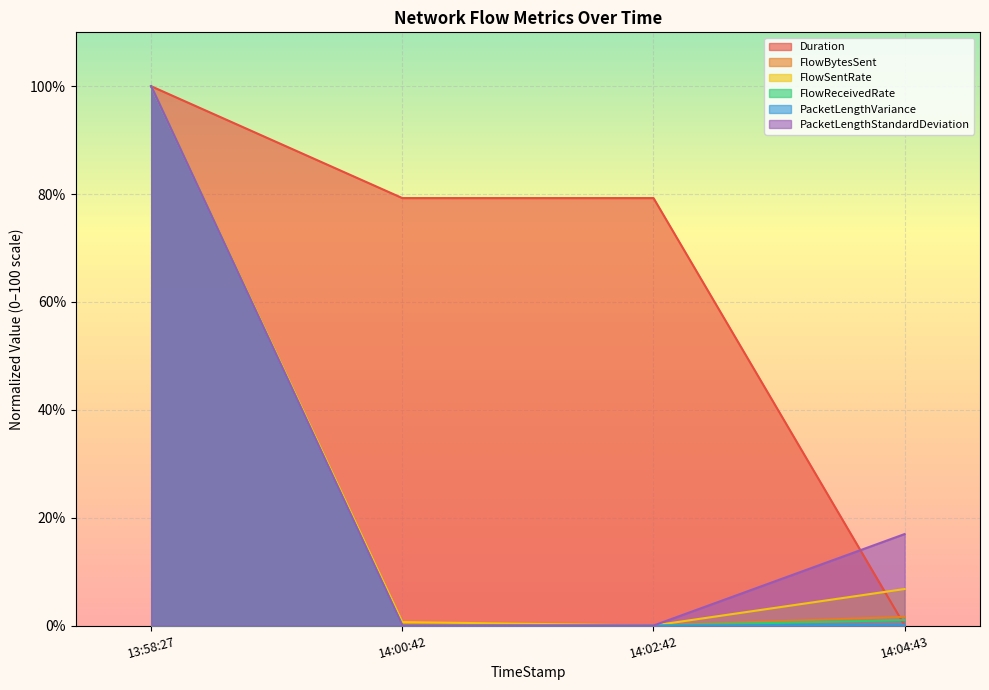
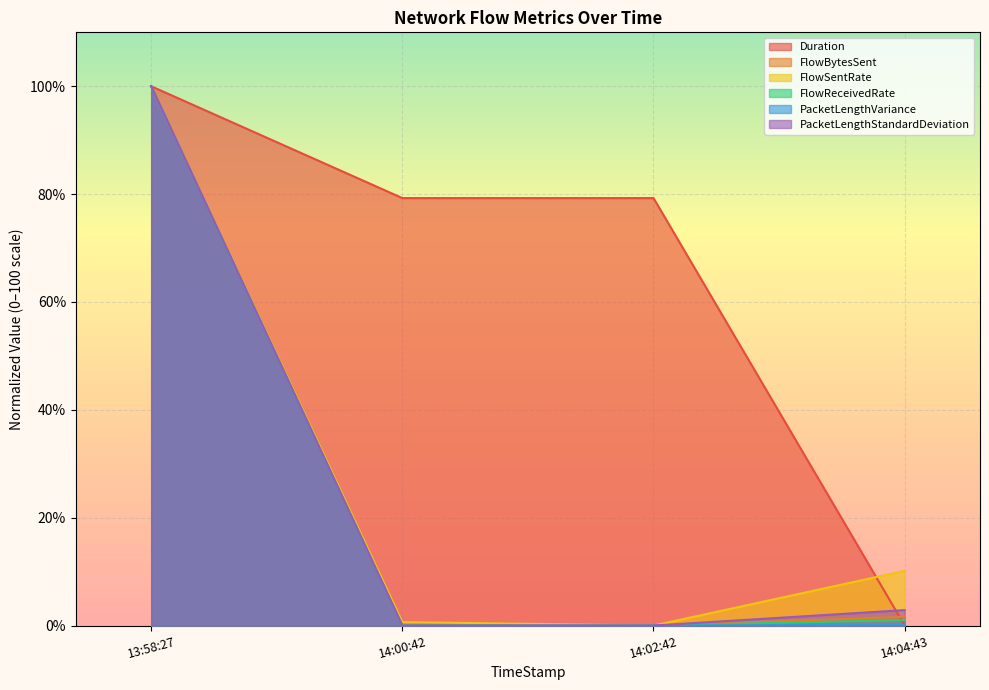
FlowSentRate, 14:04:43: 7% -> 10%
PacketLengthStandardDeviation, 14:04:43: 17% -> 3%
